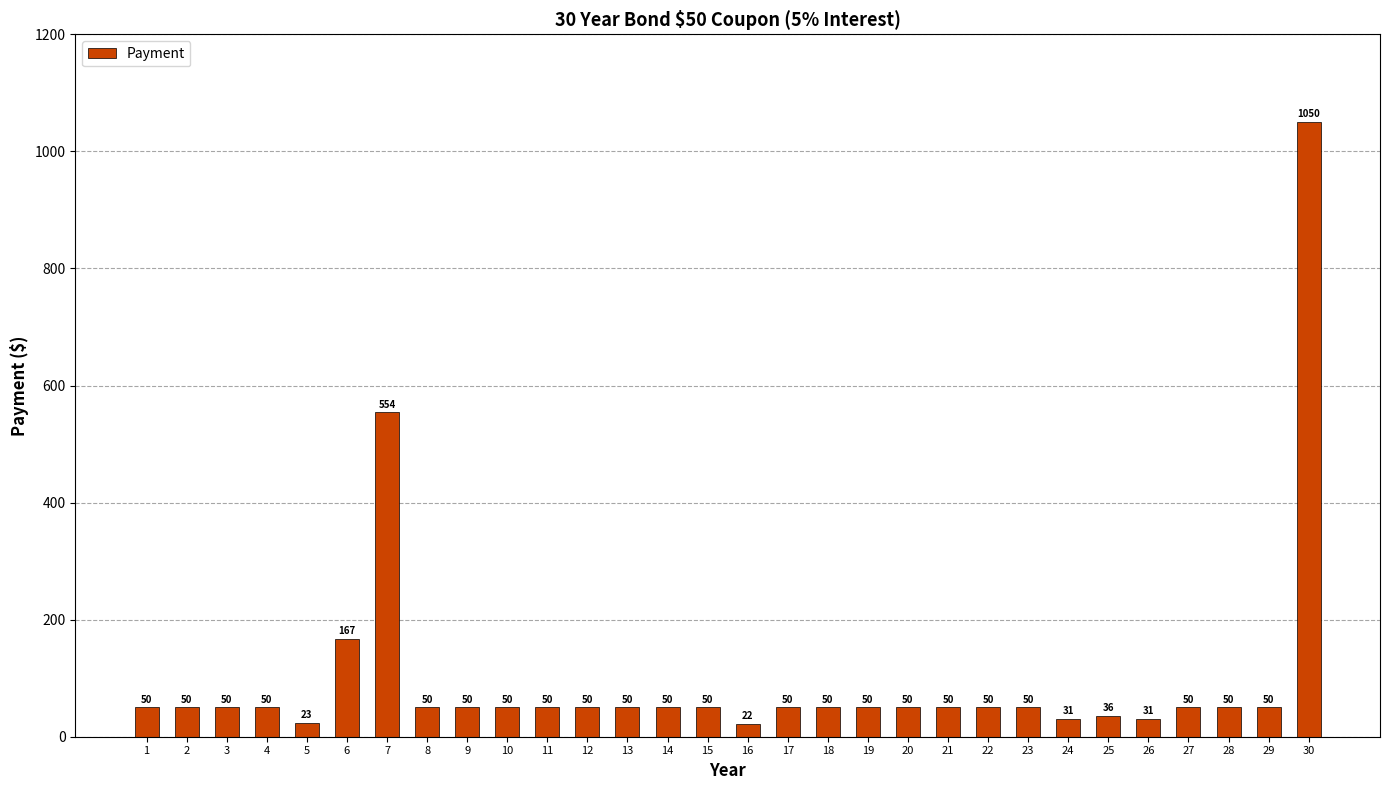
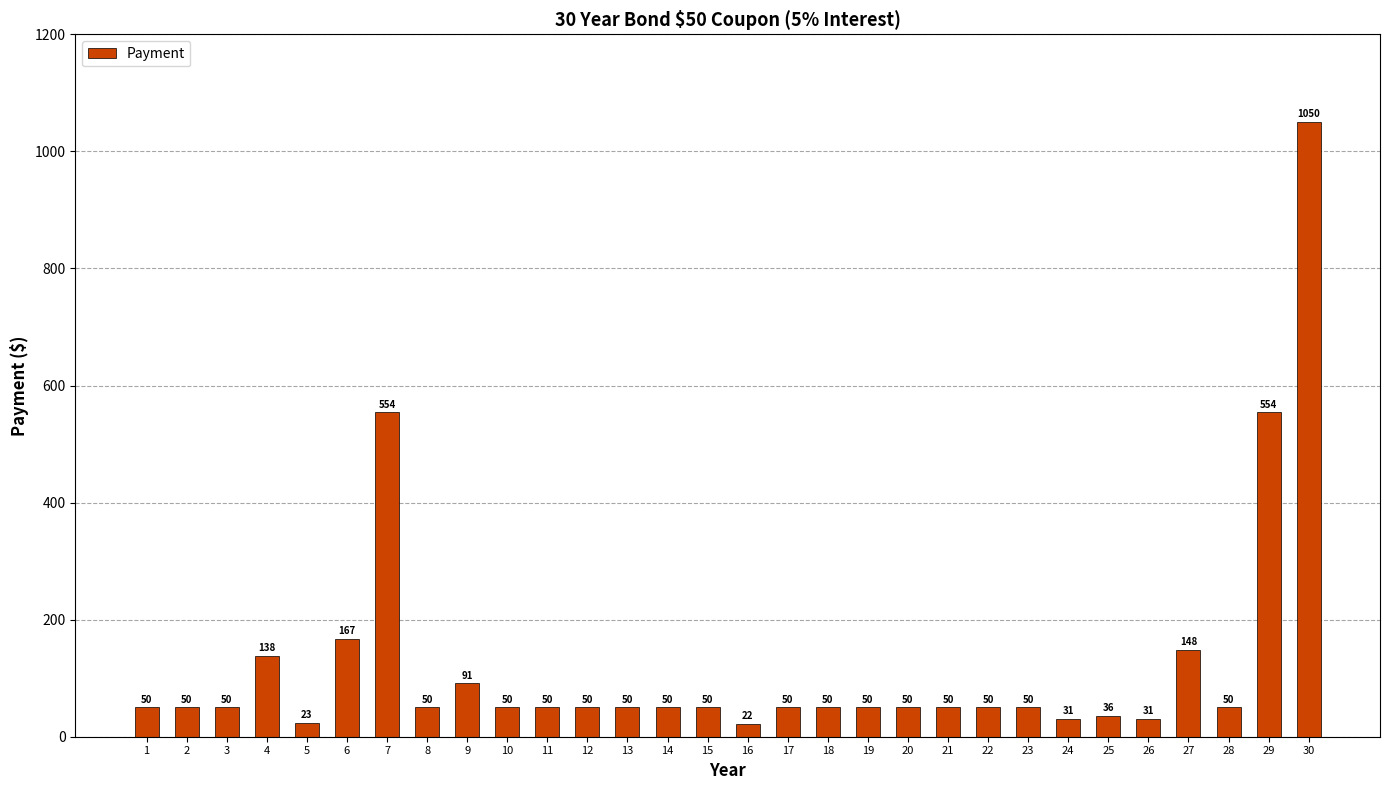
4: 50 -> 138
9: 50 -> 91
27: 50 -> 148
29: 50 -> 554
